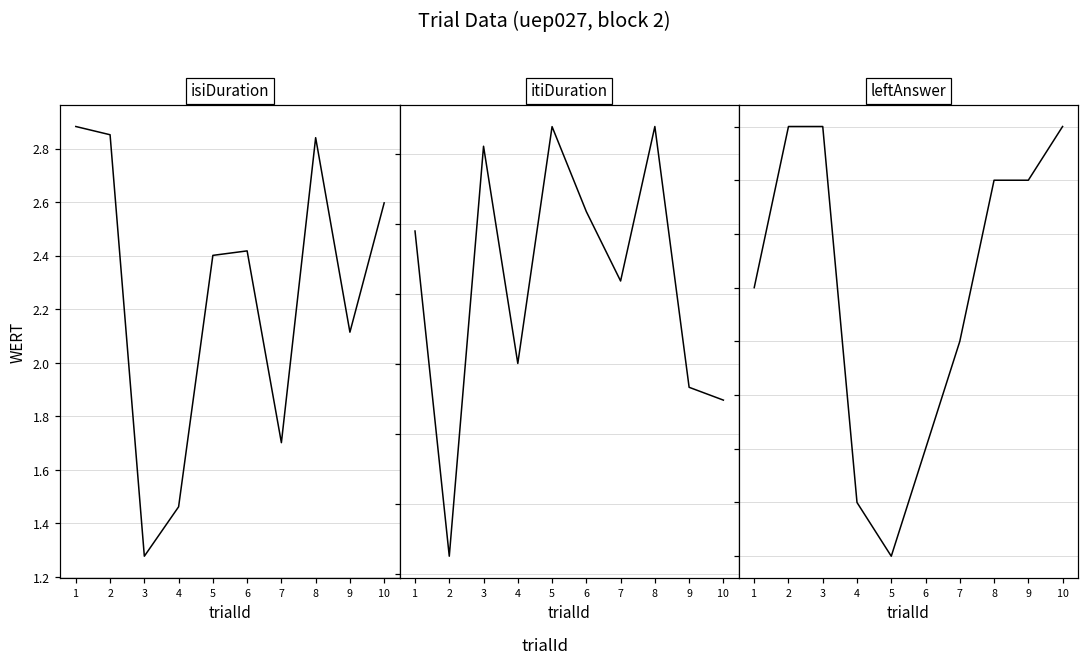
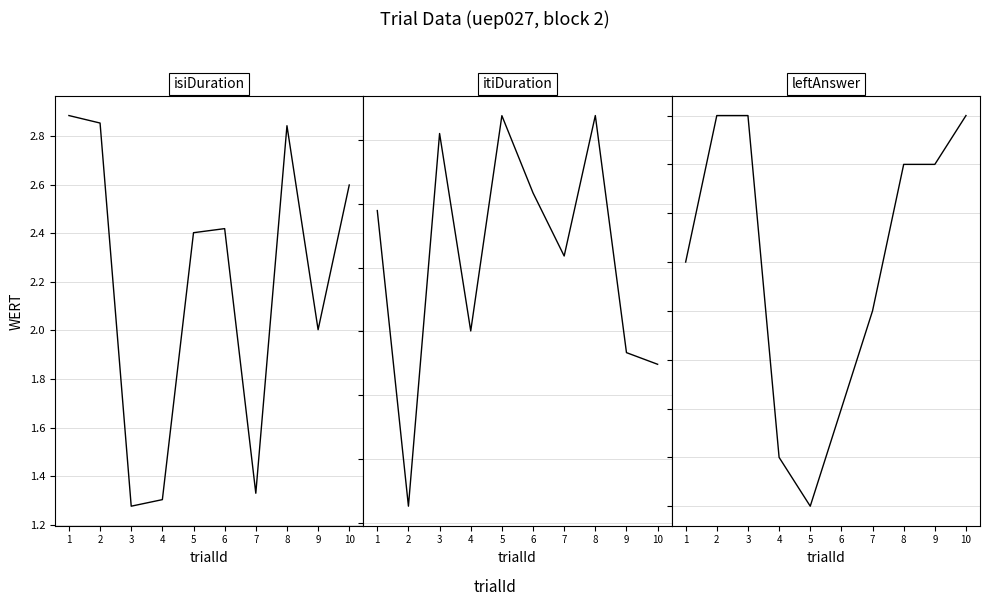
isiDuration, 4: 1.46 -> 1.30
isiDuration, 7: 1.70 -> 1.33
isiDuration, 9: 2.11 -> 2.00
